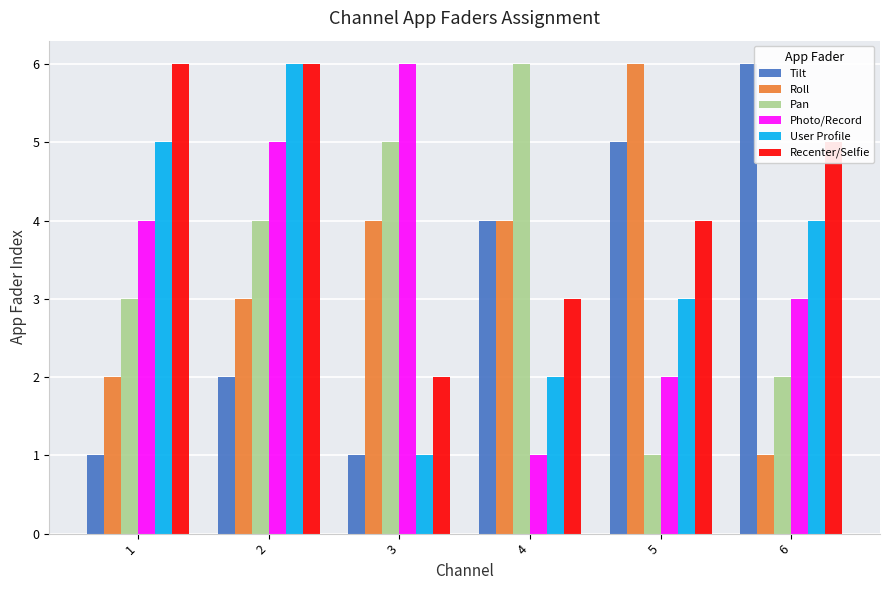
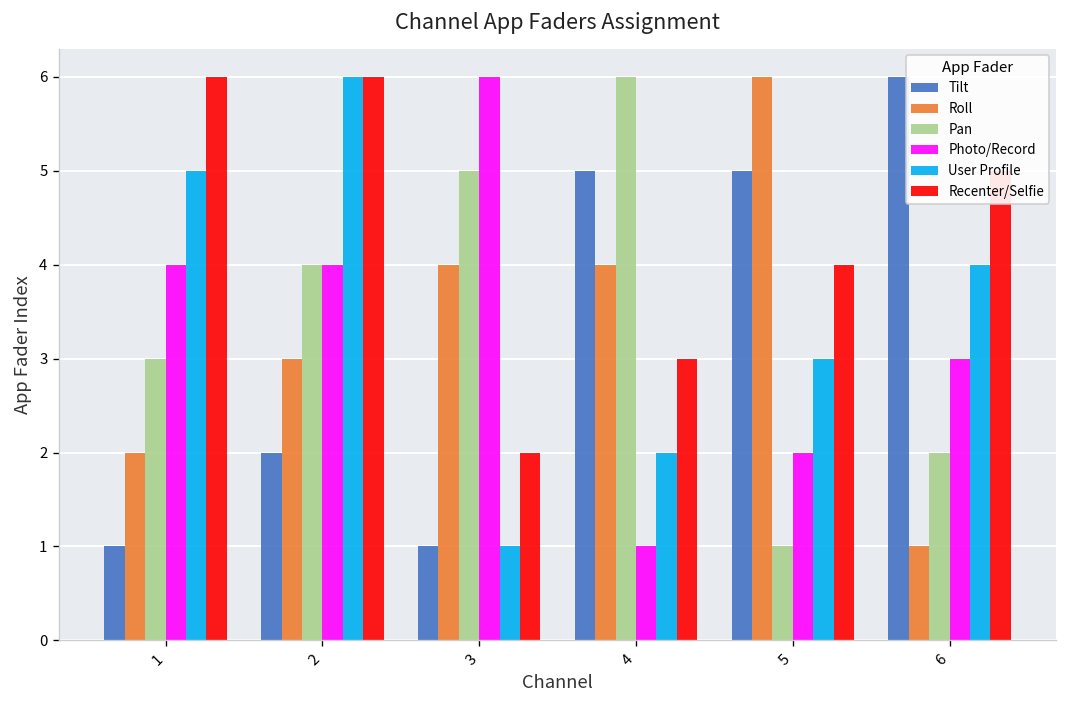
Photo/Record, 2: 5 -> 4
Tilt, 4: 4 -> 5
